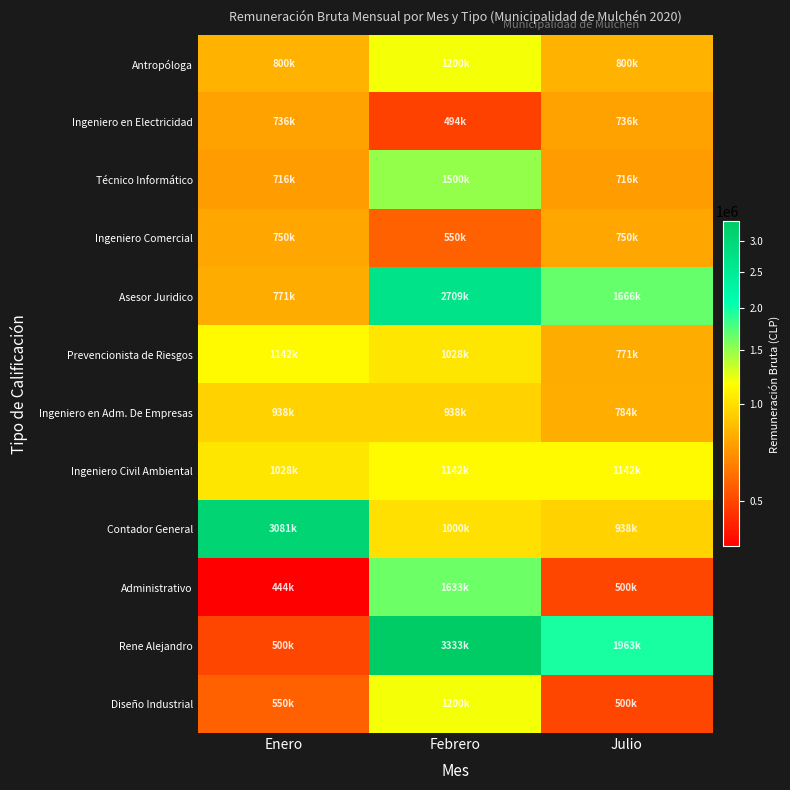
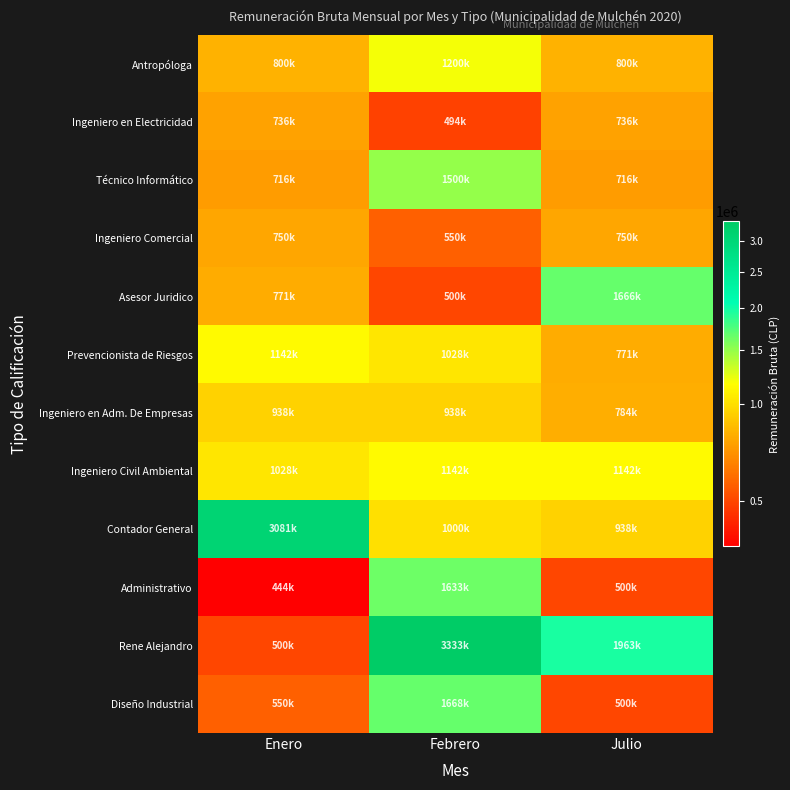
Asesor Juridico, Febrero: 2709k -> 500k
Diseño Industrial, Febrero: 1200k -> 1668k
